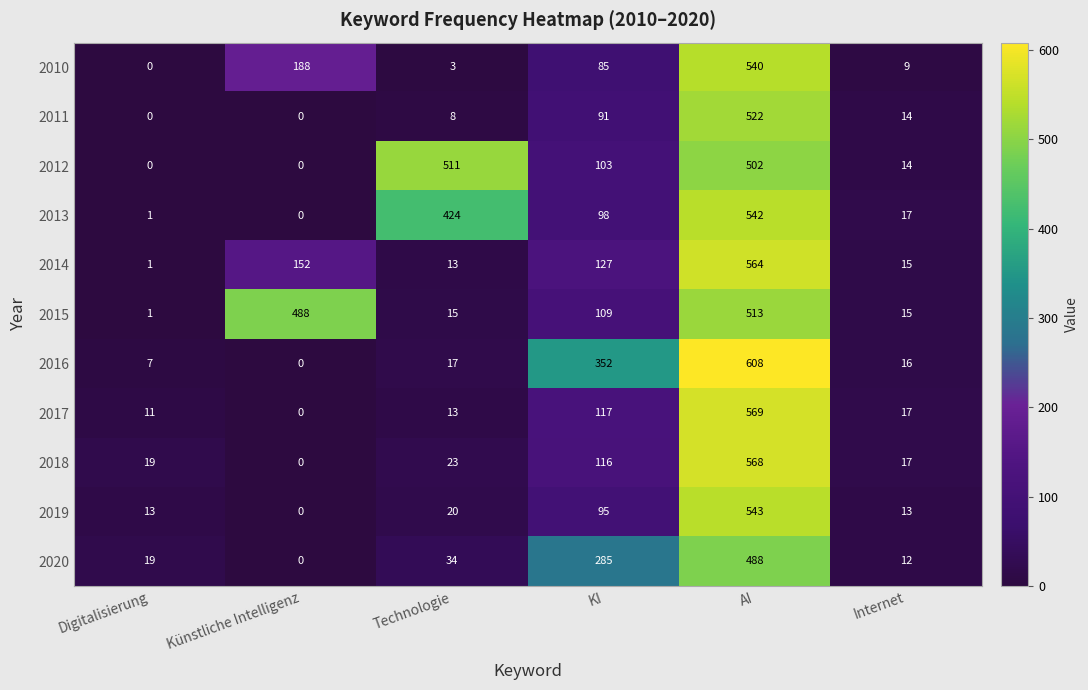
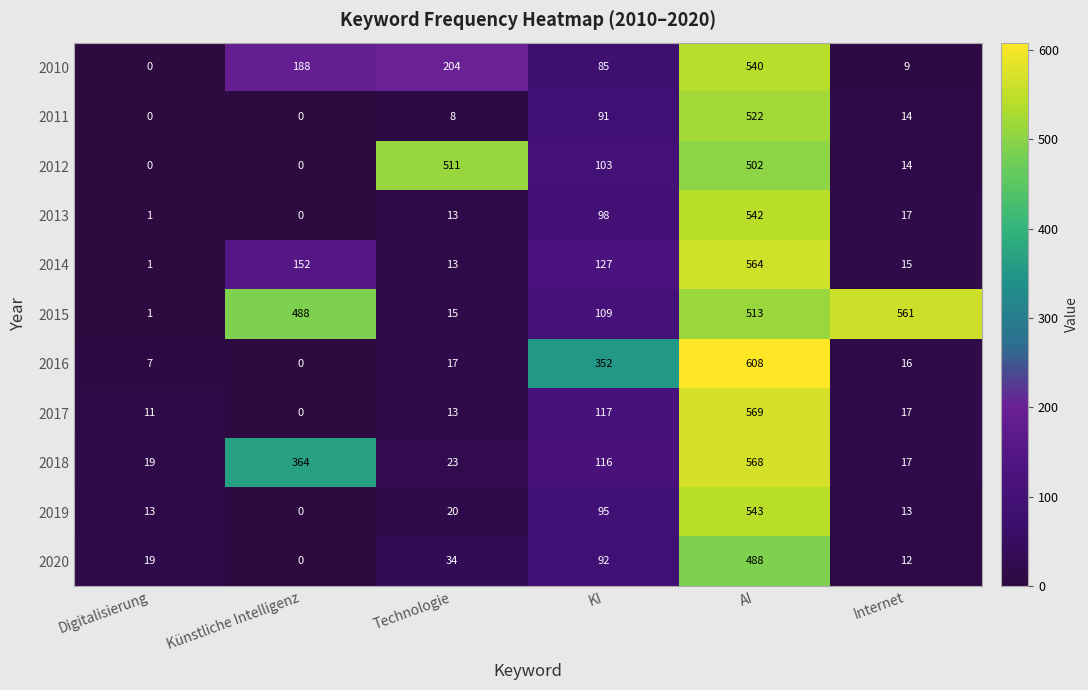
2010, Technologie: 3 -> 204
2013, Technologie: 424 -> 13
2015, Internet: 15 -> 561
2018, Künstliche Intelligenz: 0 -> 364
2020, KI: 285 -> 92
